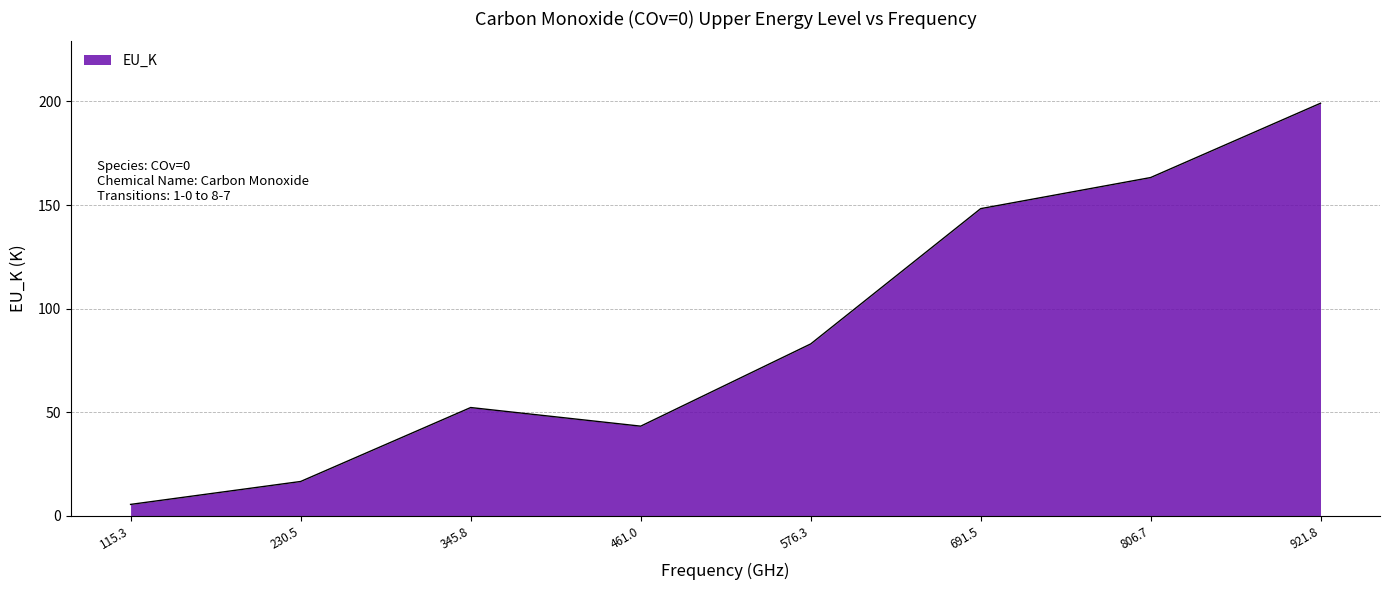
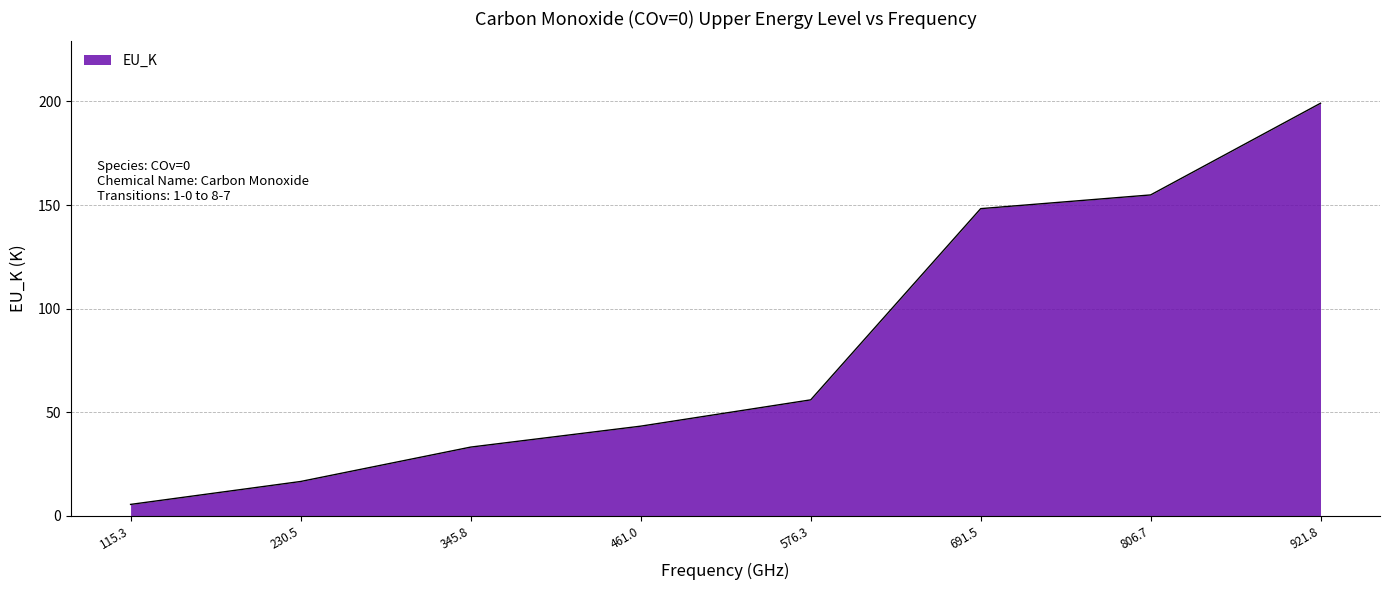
345.8: 52 -> 33
576.3: 83 -> 56
806.7: 163 -> 155
